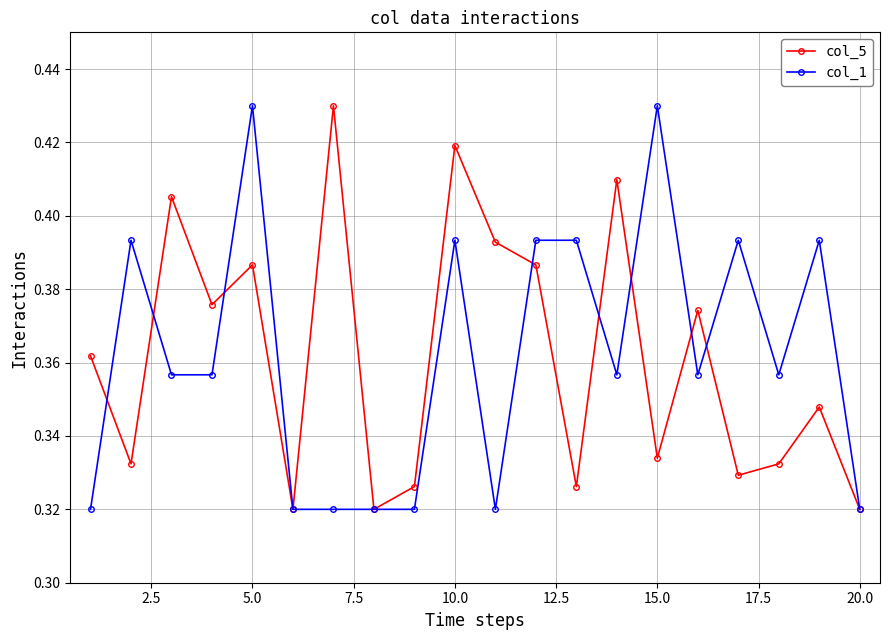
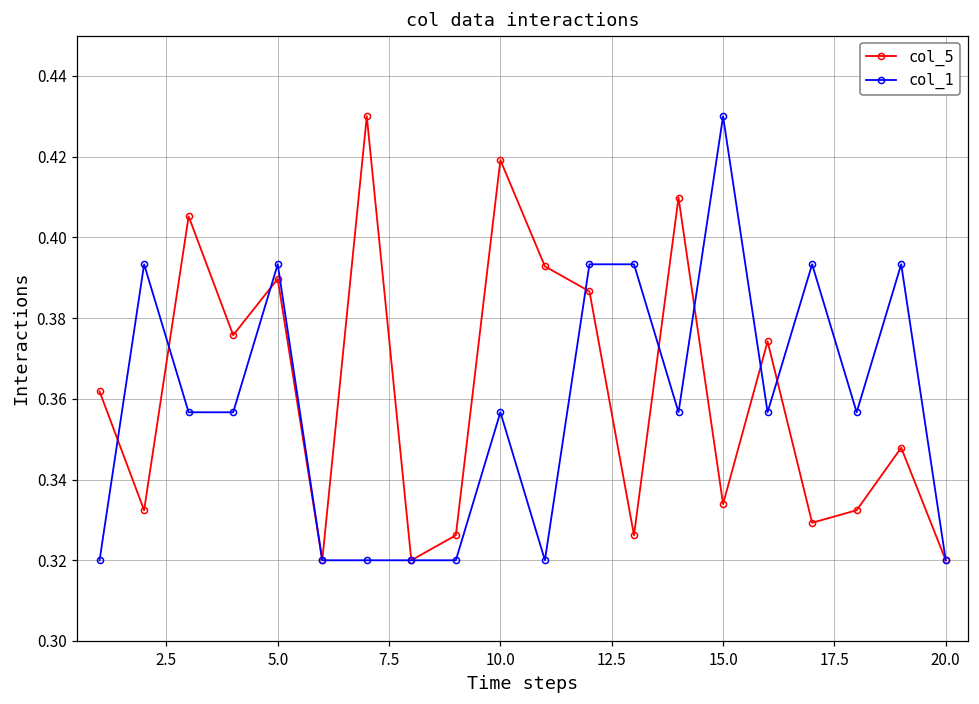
col_5, 5.0: 0.387 -> 0.390
col_1, 5.0: 0.430 -> 0.393
col_1, 10.0: 0.393 -> 0.357
